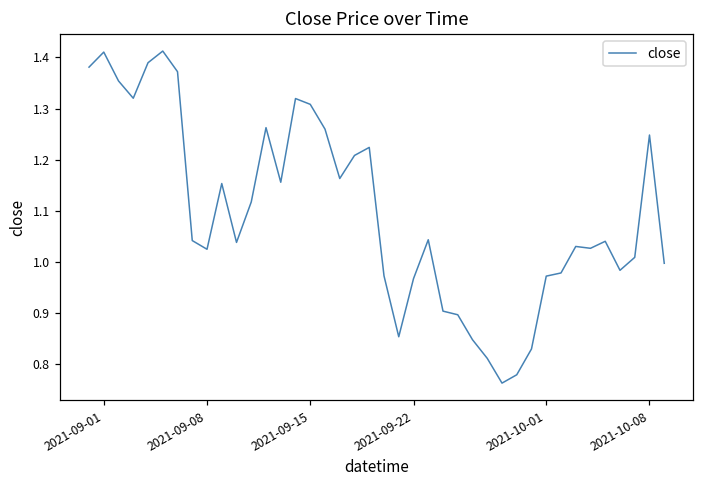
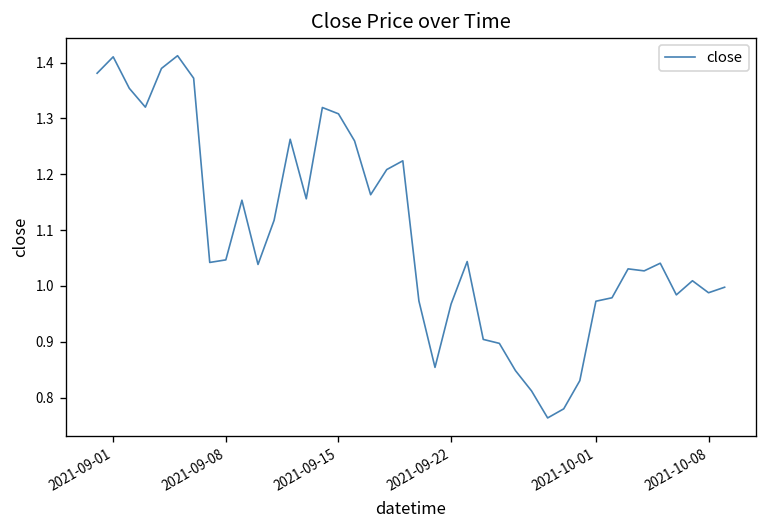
2021-09-08: 1.03 -> 1.05
2021-10-08: 1.25 -> 0.99
